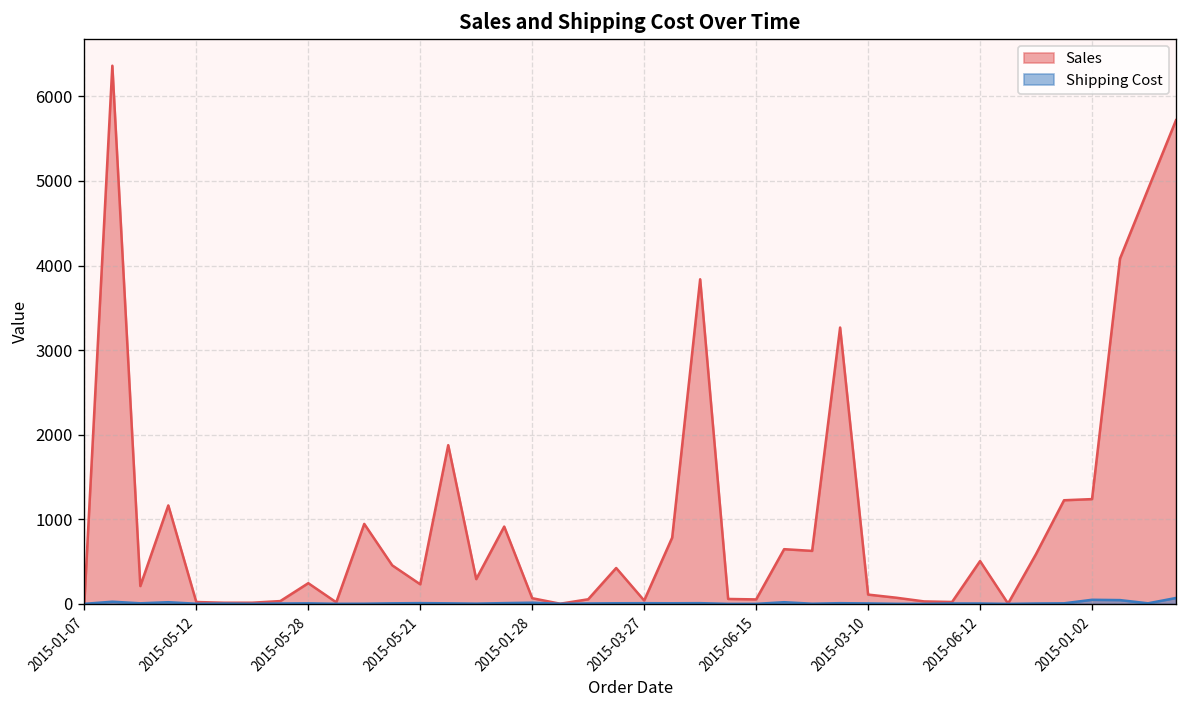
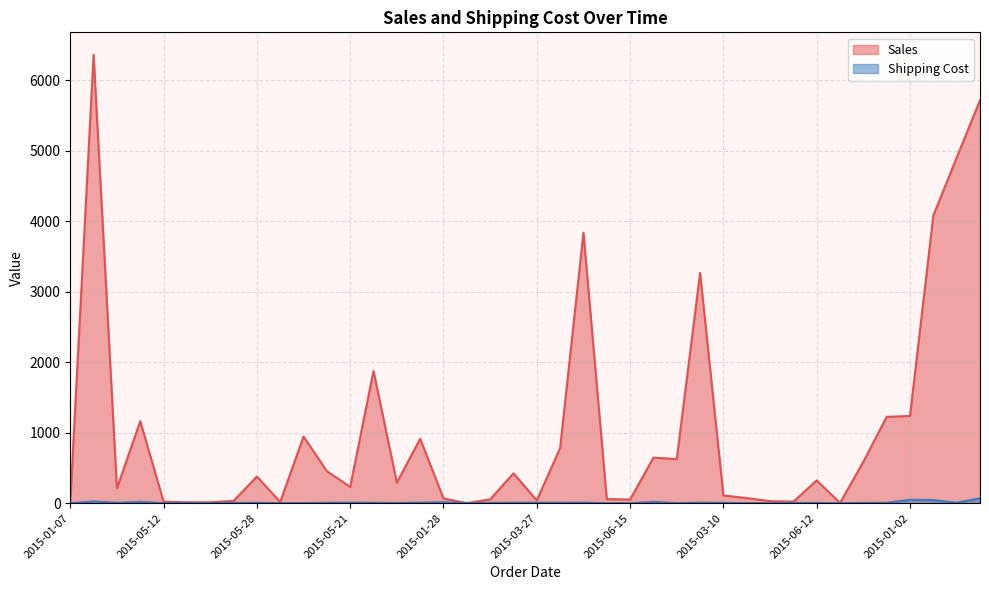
Sales, 2015-05-28: 200 -> 400
Sales, 2015-06-12: 500 -> 300
